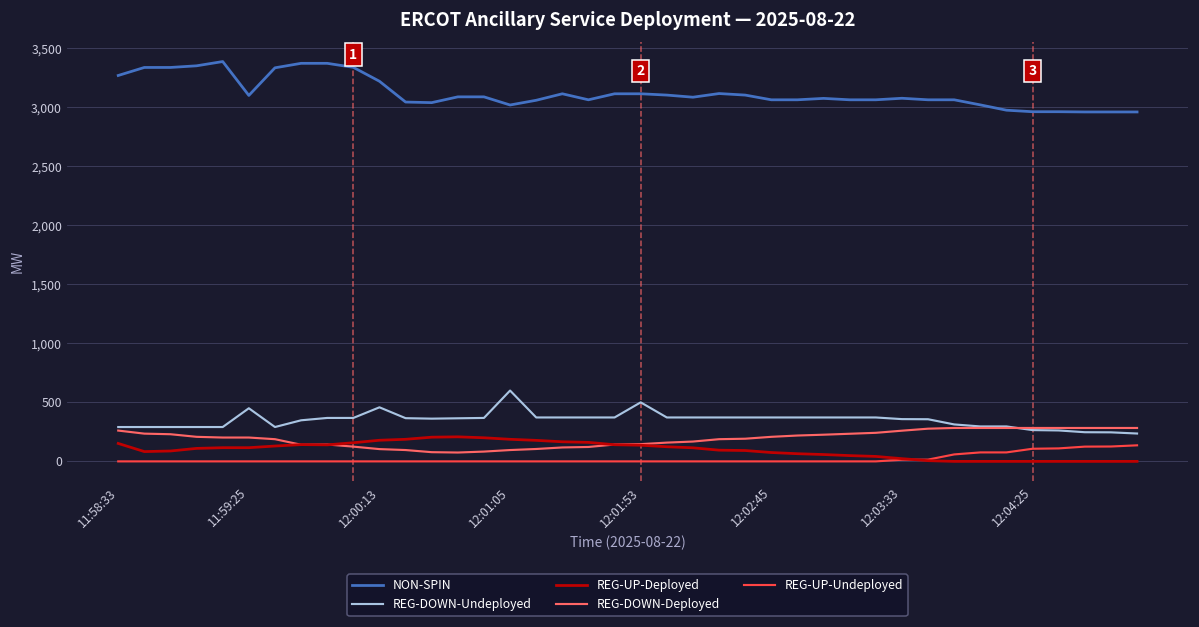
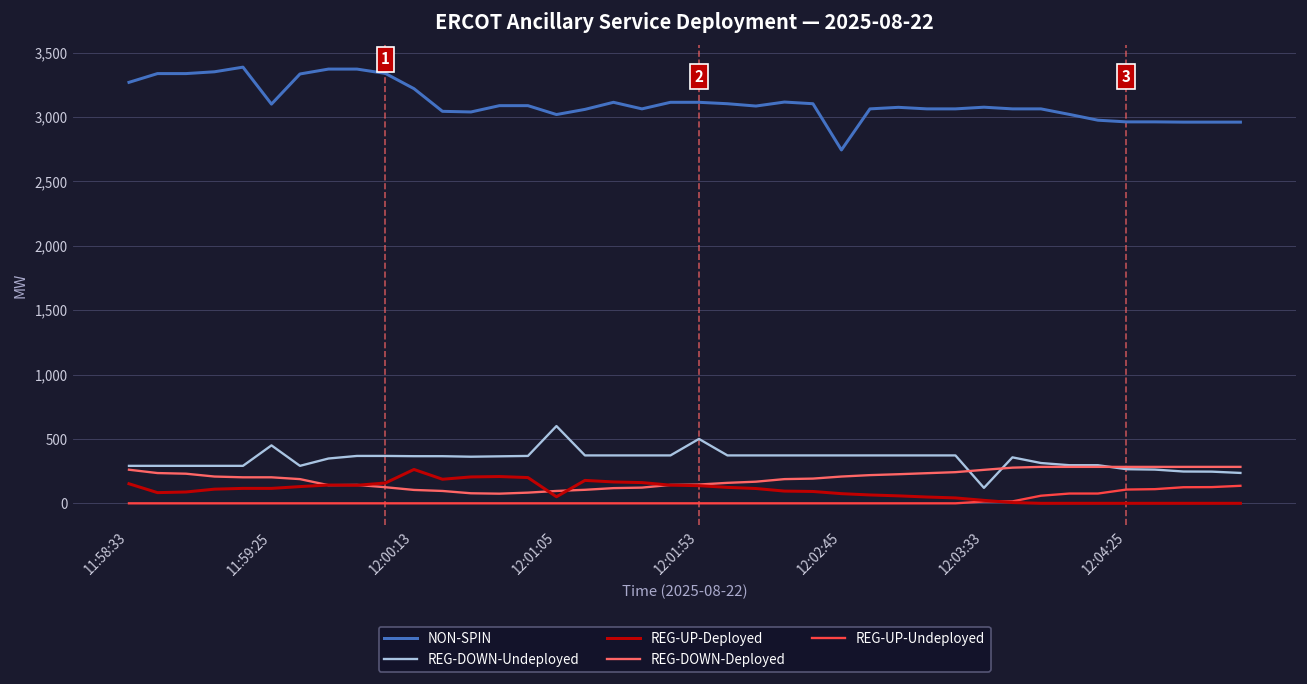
REG-DOWN-Undeployed, 12:00:13: 460 -> 370
REG-UP-Deployed, 12:00:13: 180 -> 260
REG-UP-Deployed, 12:01:05: 190 -> 50
NON-SPIN, 12:02:45: 3,060 -> 2,740
REG-DOWN-Undeployed, 12:03:33: 360 -> 120
